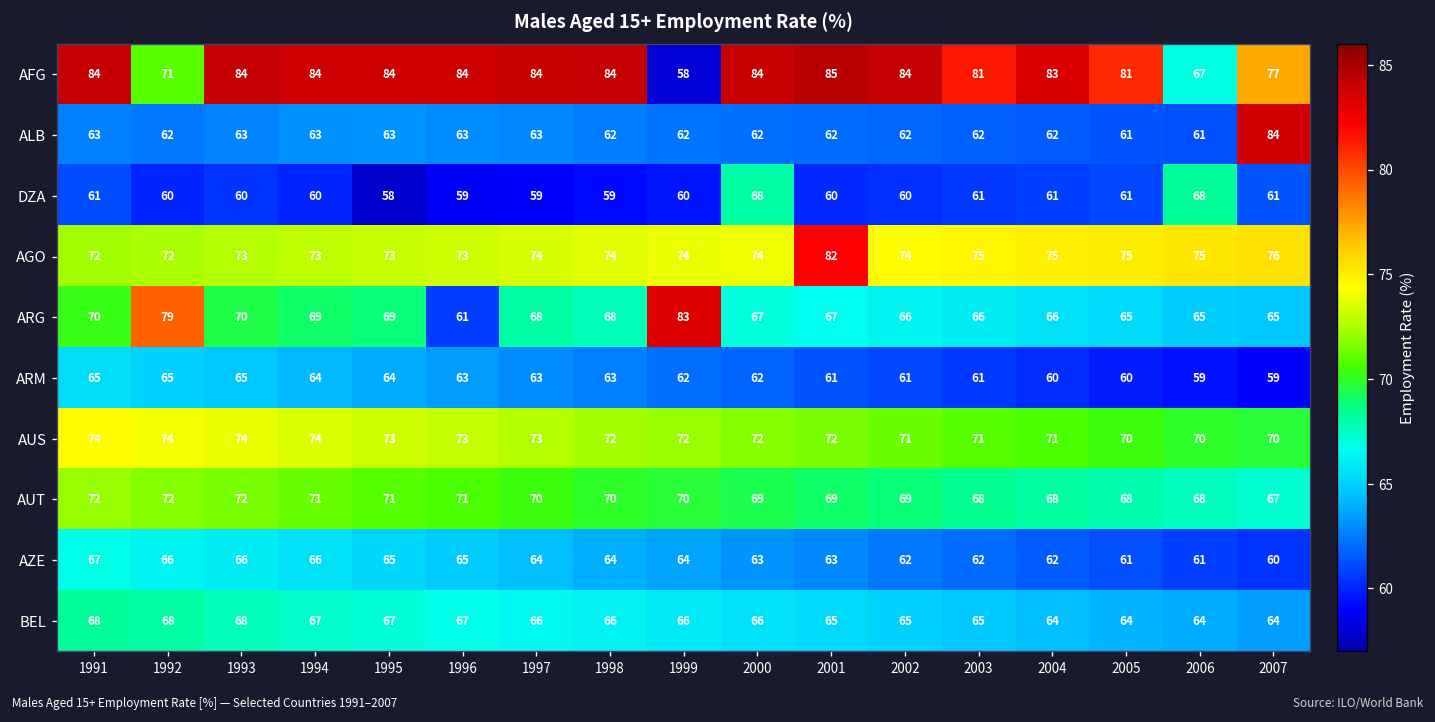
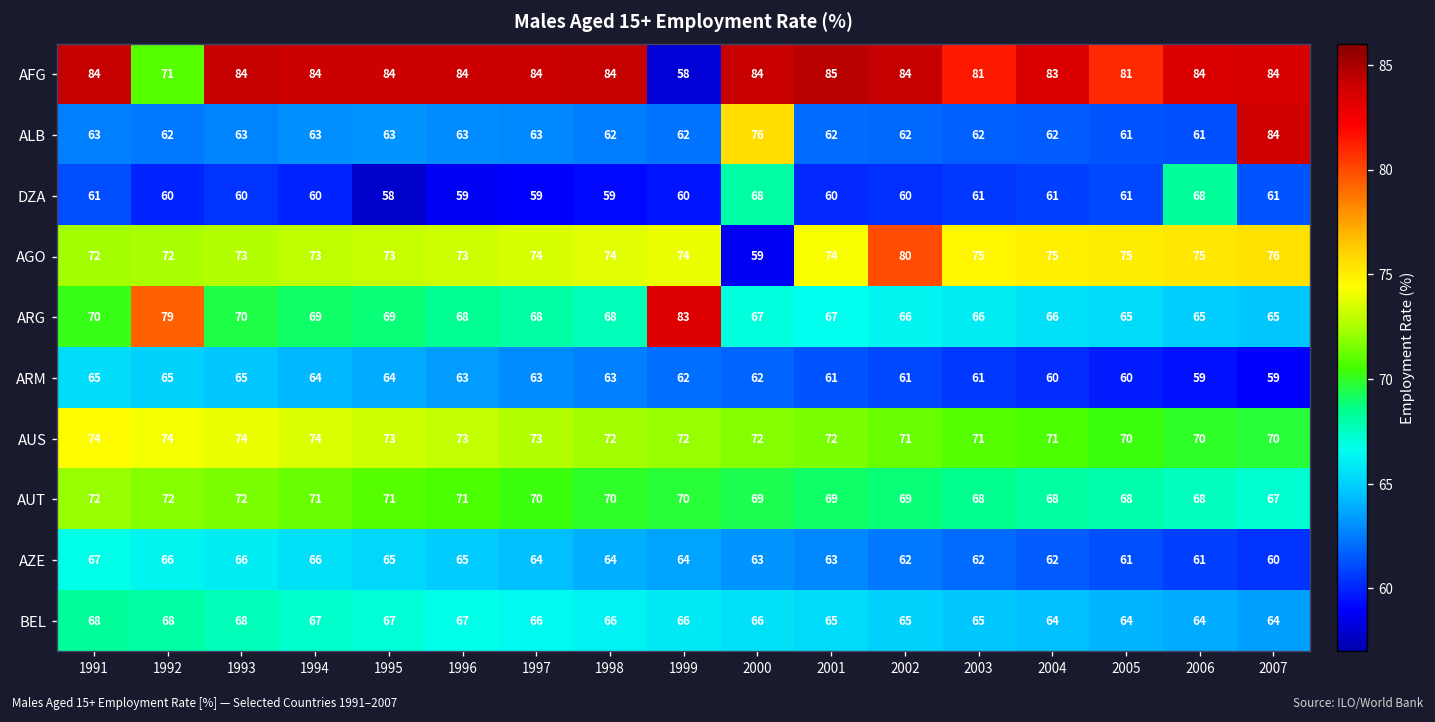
AFG, 2006: 67 -> 84
AFG, 2007: 77 -> 84
ALB, 2000: 62 -> 76
AGO, 2000: 74 -> 59
AGO, 2001: 82 -> 74
AGO, 2002: 74 -> 80
ARG, 1996: 61 -> 68
